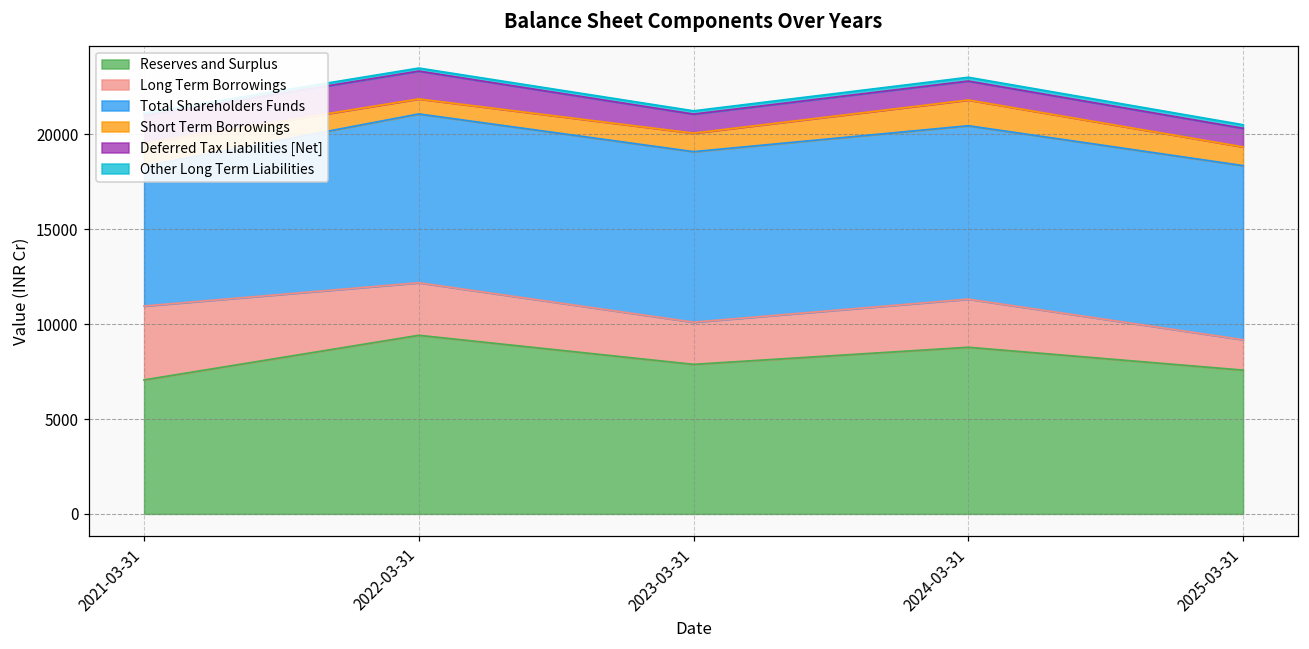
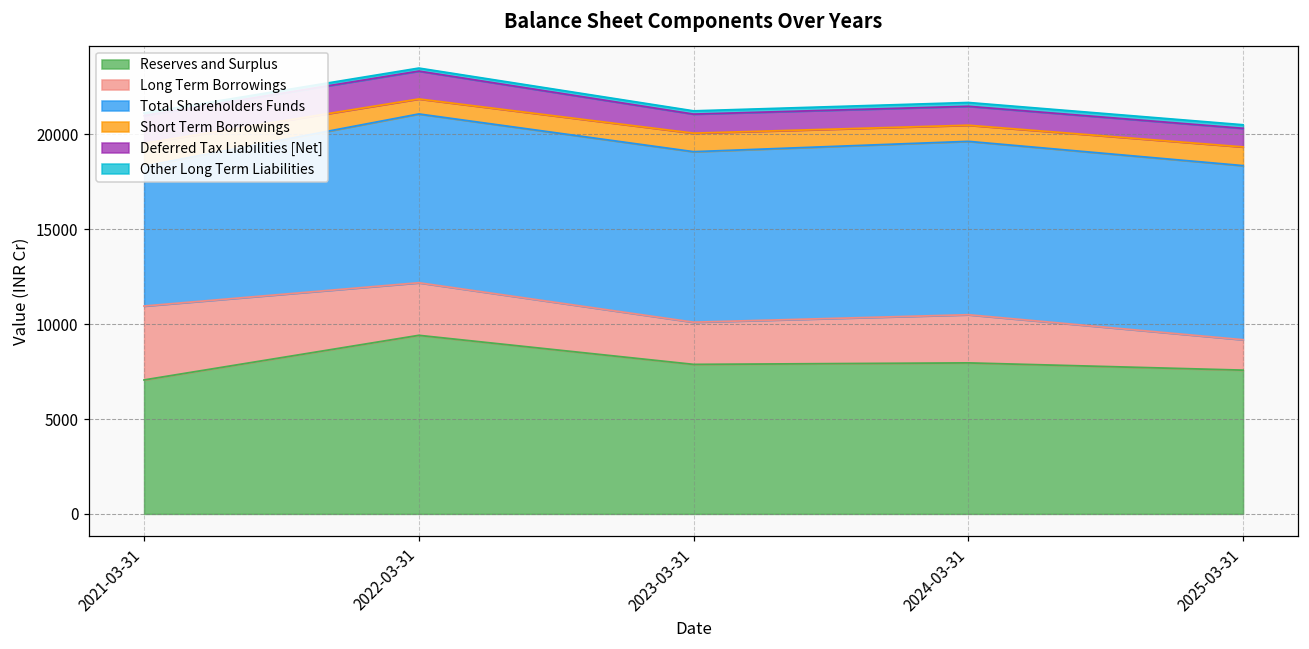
Reserves and Surplus, 2024-03-31: 8800 -> 8000
Short Term Borrowings, 2024-03-31: 1400 -> 900
